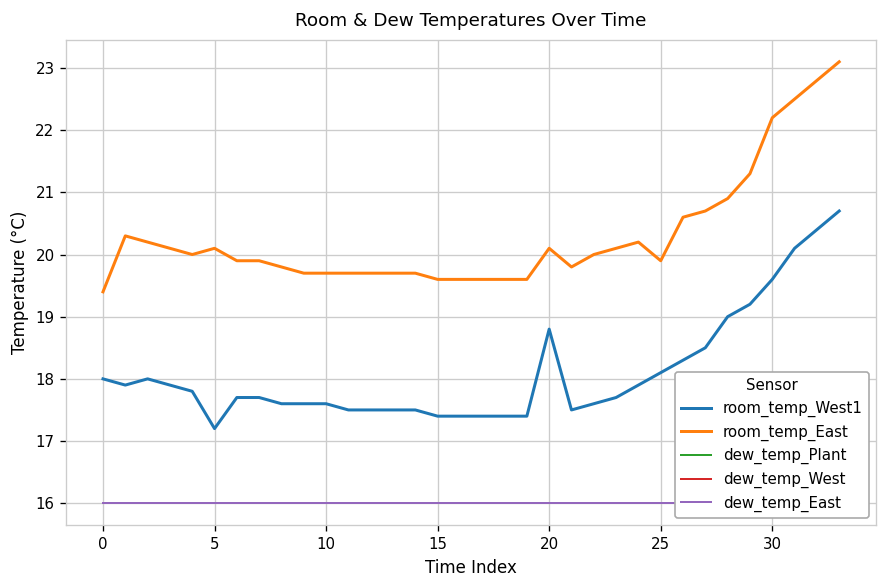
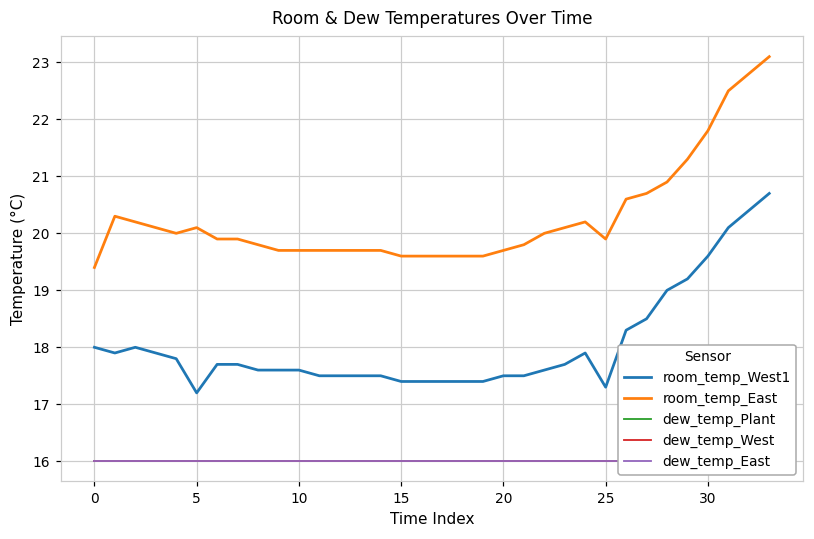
room_temp_West1, 20: 18.8 -> 17.5
room_temp_East, 20: 20.1 -> 19.7
room_temp_West1, 25: 18.1 -> 17.3
room_temp_East, 30: 22.2 -> 21.8
